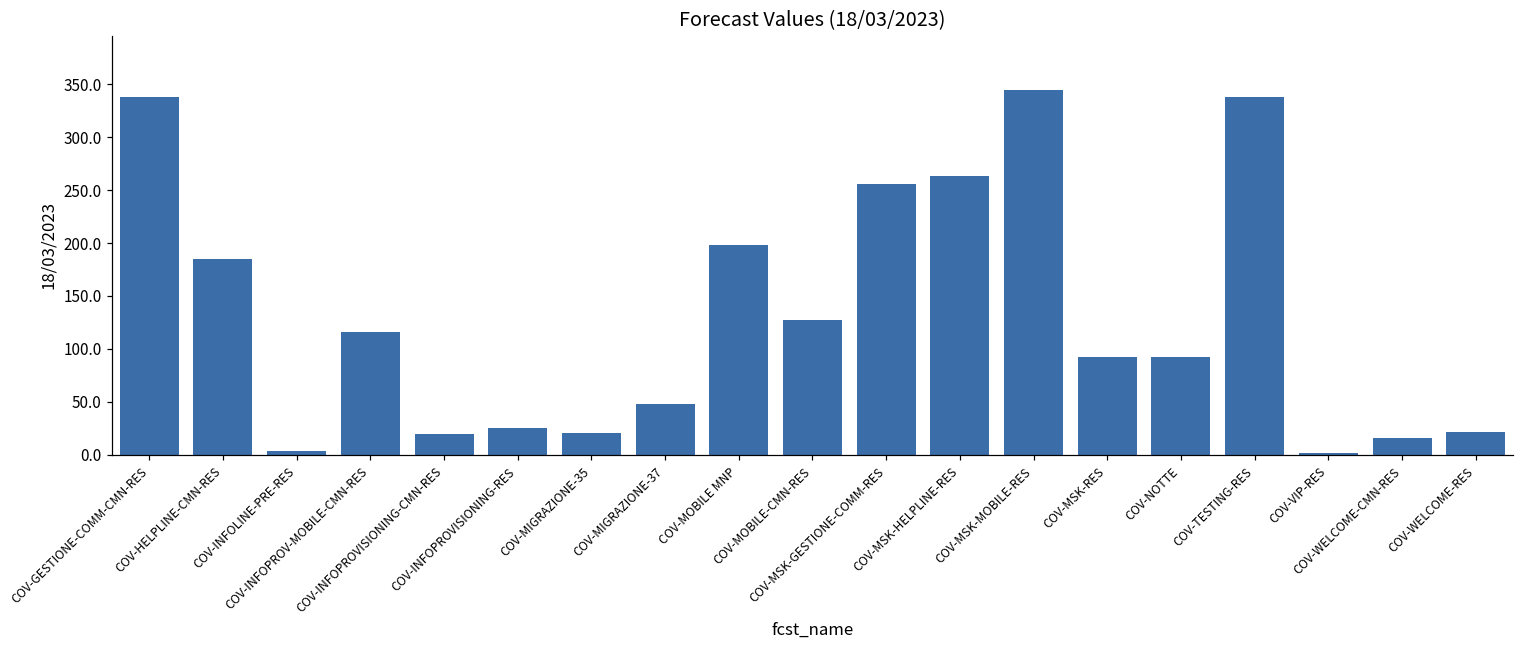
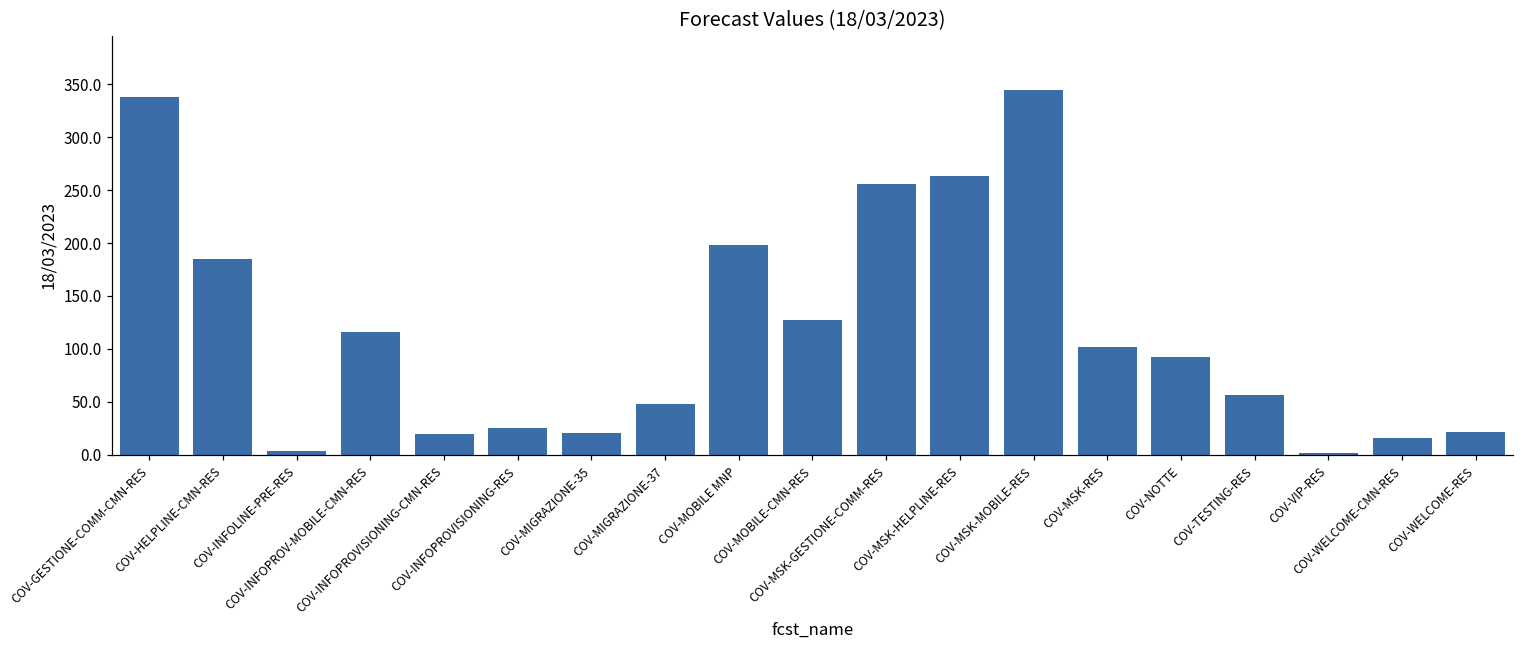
COV-MSK-RES: 90 -> 100
COV-TESTING-RES: 340 -> 60
